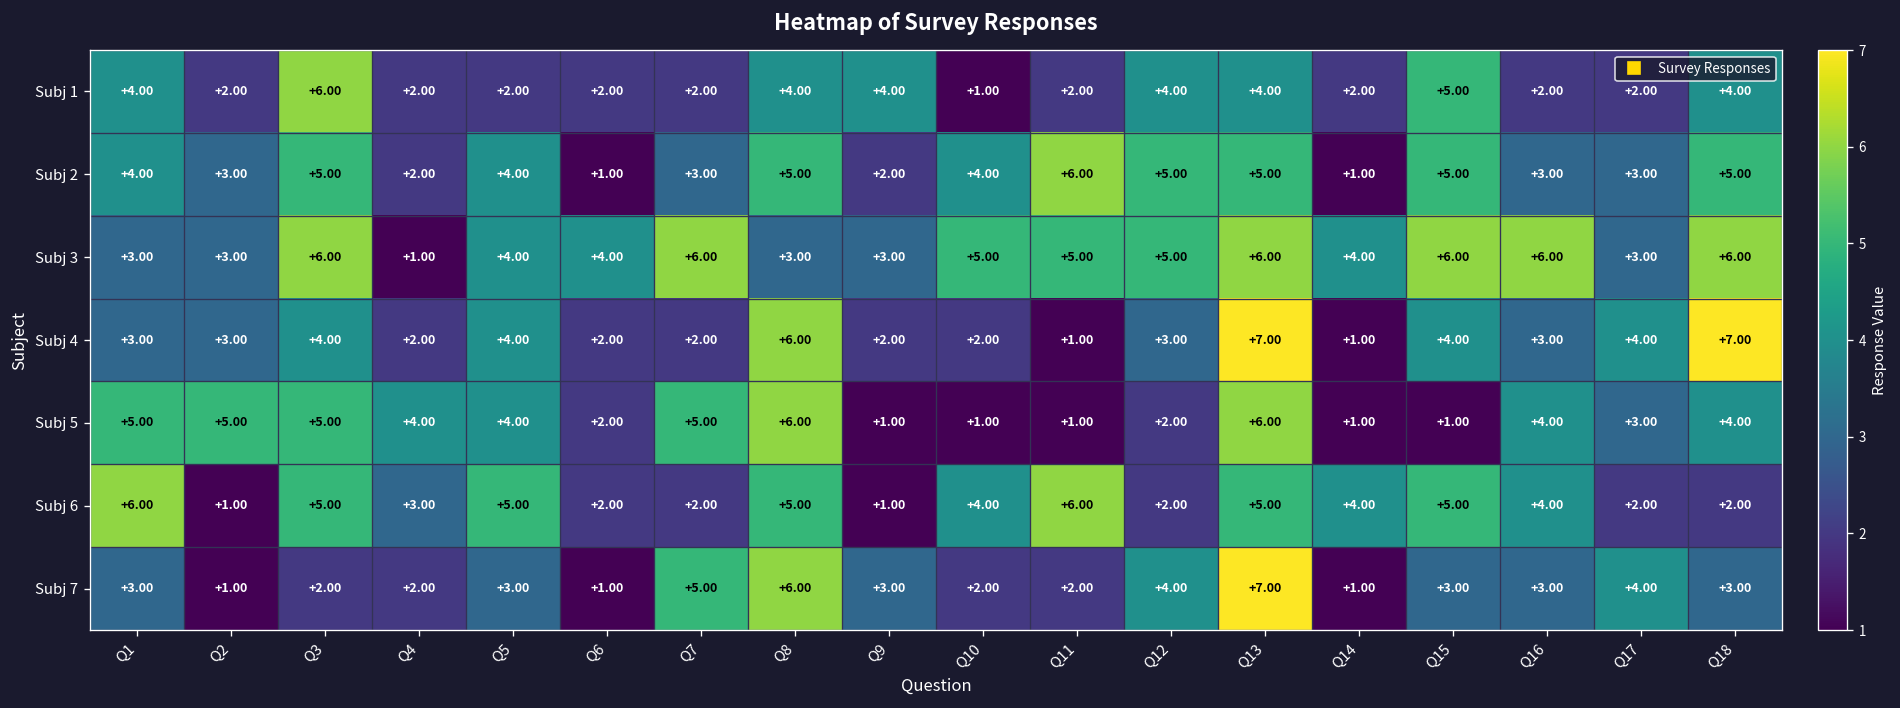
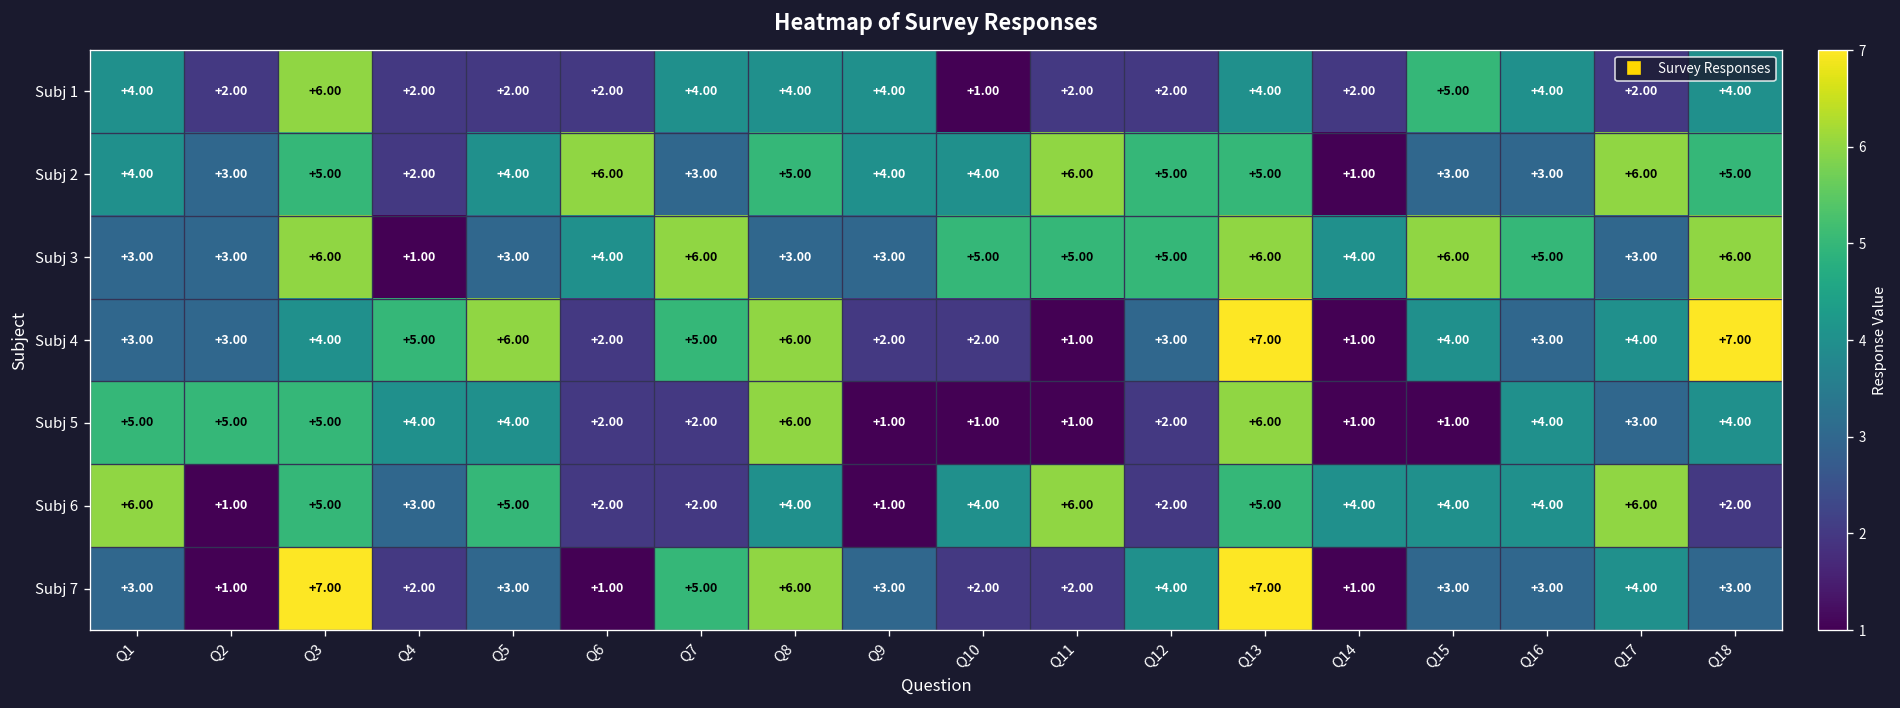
Subj 1, Q7: +2.00 -> +4.00
Subj 1, Q12: +4.00 -> +2.00
Subj 1, Q16: +2.00 -> +4.00
Subj 2, Q6: +1.00 -> +6.00
Subj 2, Q9: +2.00 -> +4.00
Subj 2, Q15: +5.00 -> +3.00
Subj 2, Q17: +3.00 -> +6.00
Subj 3, Q5: +4.00 -> +3.00
Subj 3, Q16: +6.00 -> +5.00
Subj 4, Q4: +2.00 -> +5.00
Subj 4, Q5: +4.00 -> +6.00
Subj 4, Q7: +2.00 -> +5.00
Subj 5, Q7: +5.00 -> +2.00
Subj 6, Q8: +5.00 -> +4.00
Subj 6, Q15: +5.00 -> +4.00
Subj 6, Q17: +2.00 -> +6.00
Subj 7, Q3: +2.00 -> +7.00
